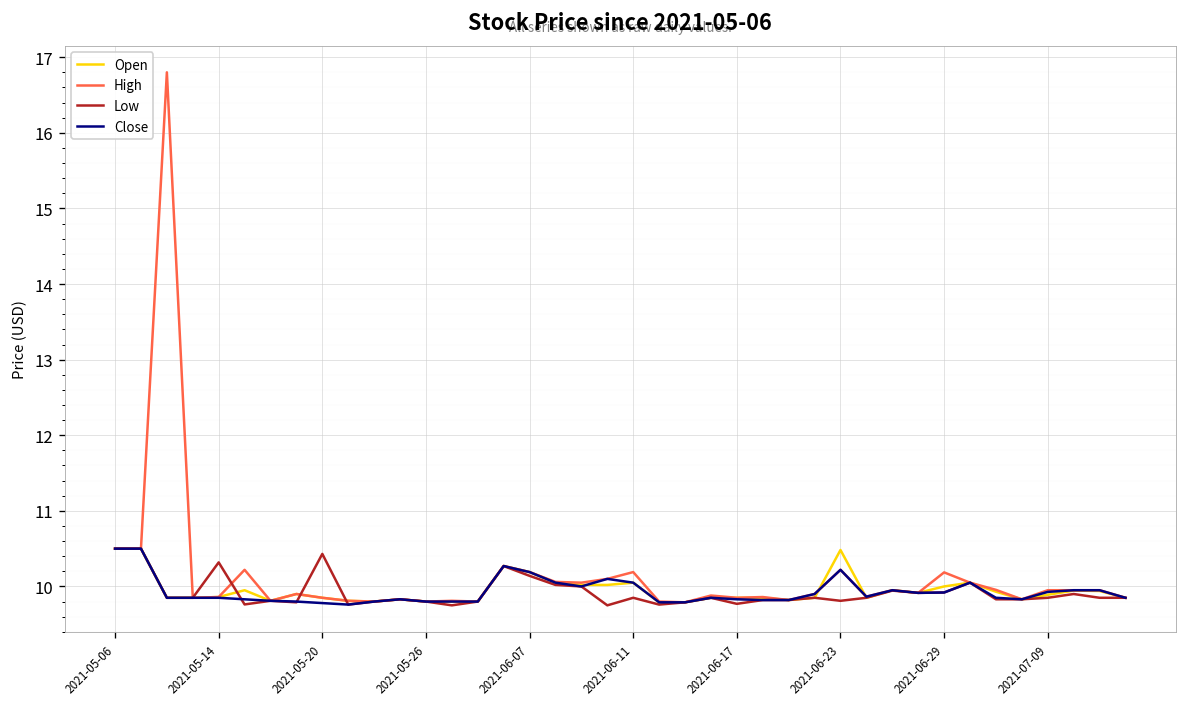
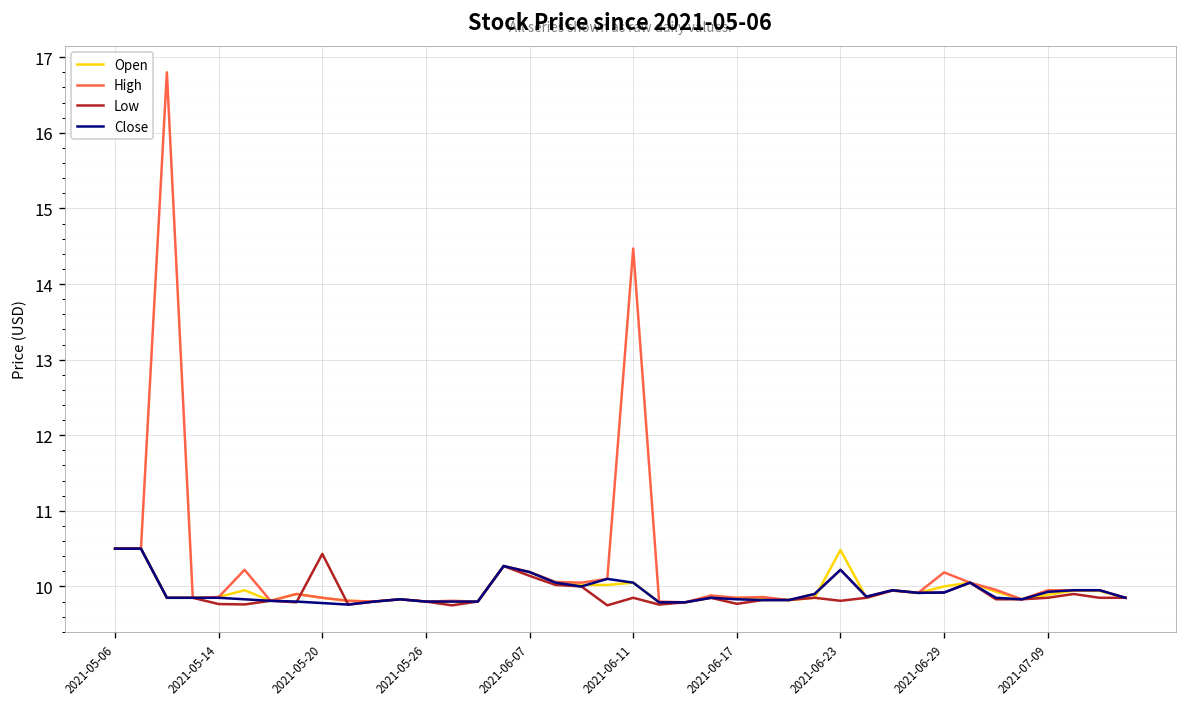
Low, 2021-05-14: 10.3 -> 9.8
High, 2021-06-11: 10.2 -> 14.5
